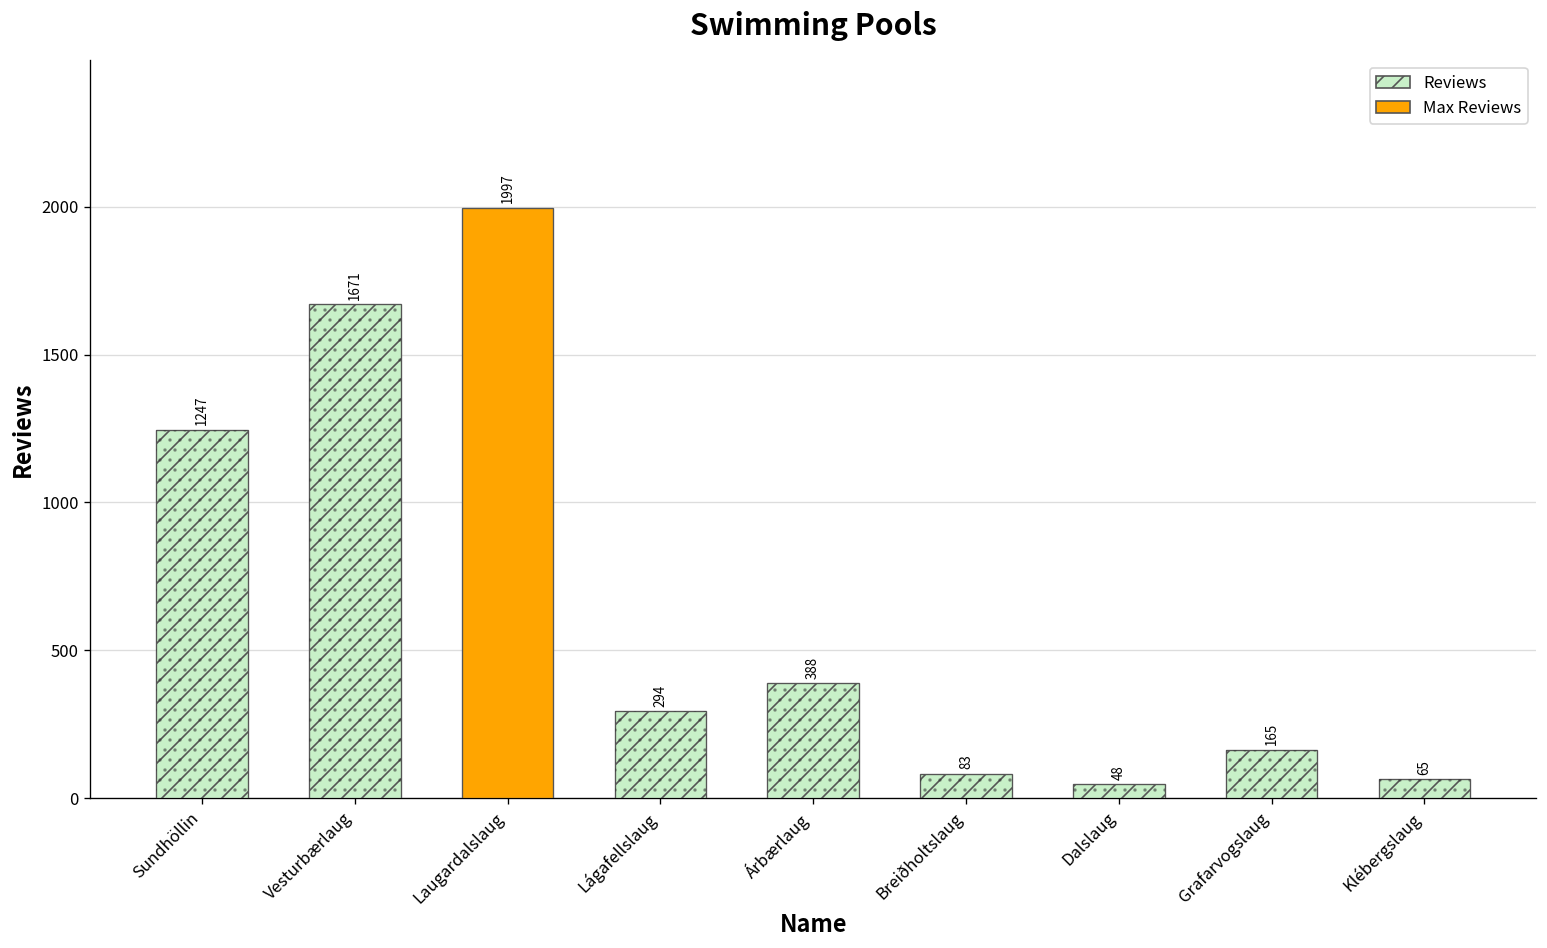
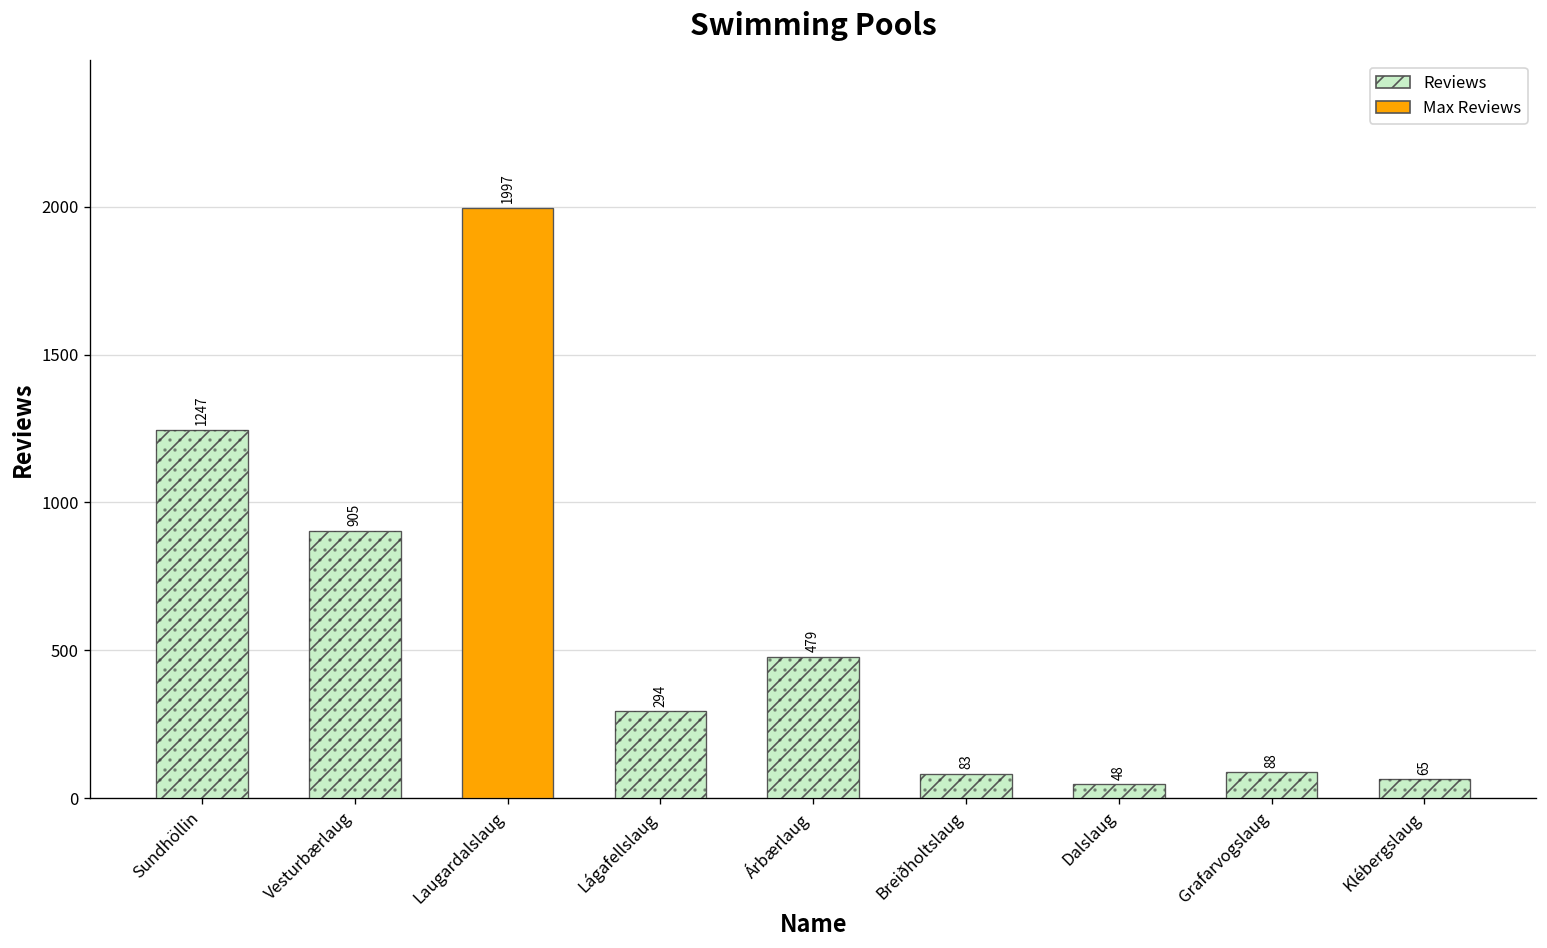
Reviews, Vesturbærlaug: 1671 -> 905
Reviews, Árbærlaug: 388 -> 479
Reviews, Grafarvogslaug: 165 -> 88
